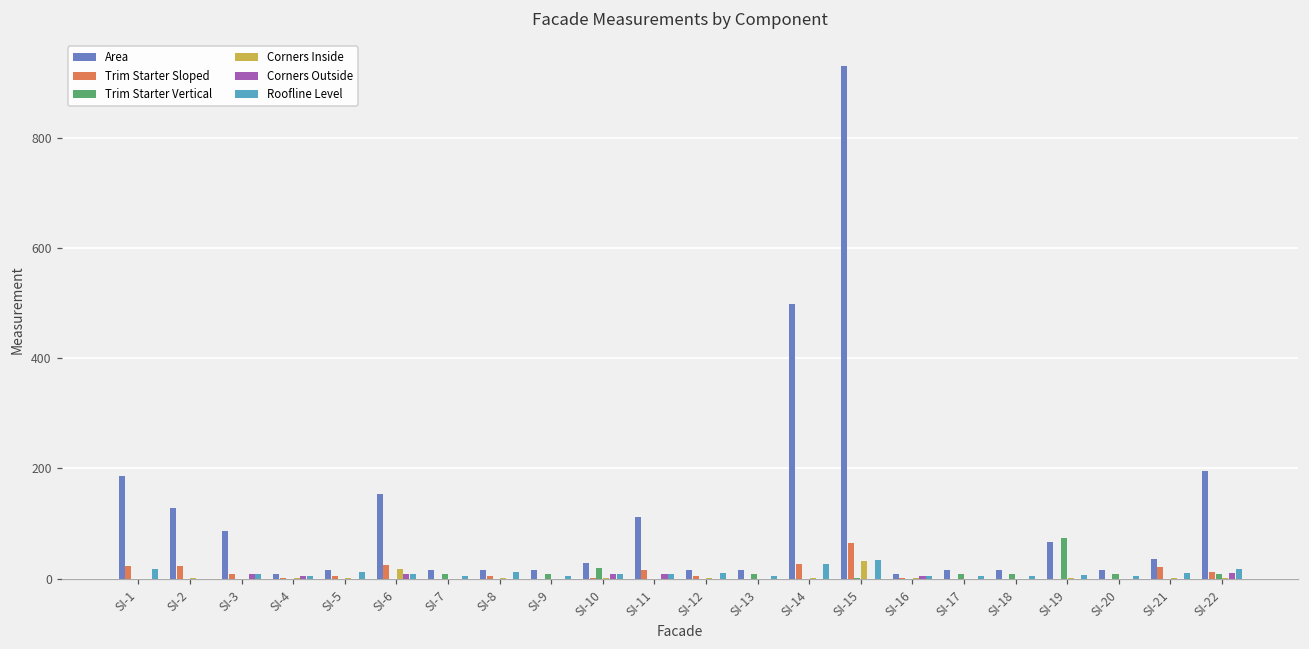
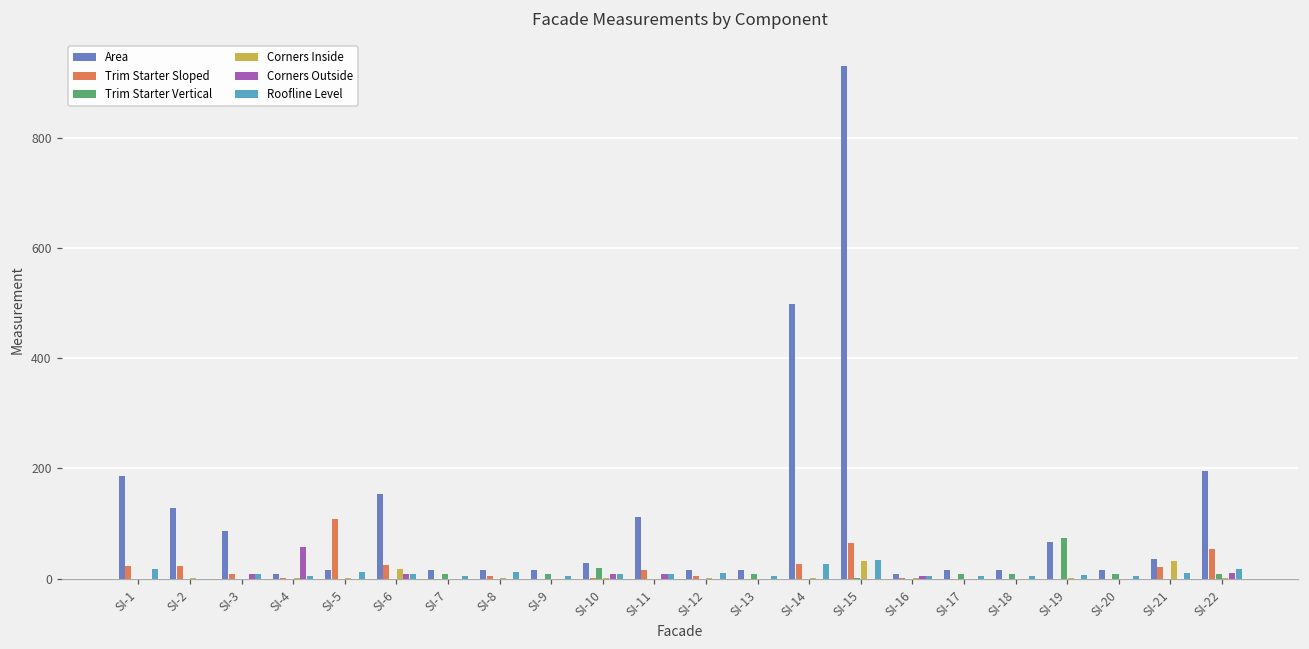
Corners Outside, SI-4: 0 -> 60
Trim Starter Sloped, SI-5: 0 -> 110
Corners Inside, SI-21: 0 -> 30
Trim Starter Sloped, SI-22: 10 -> 50
